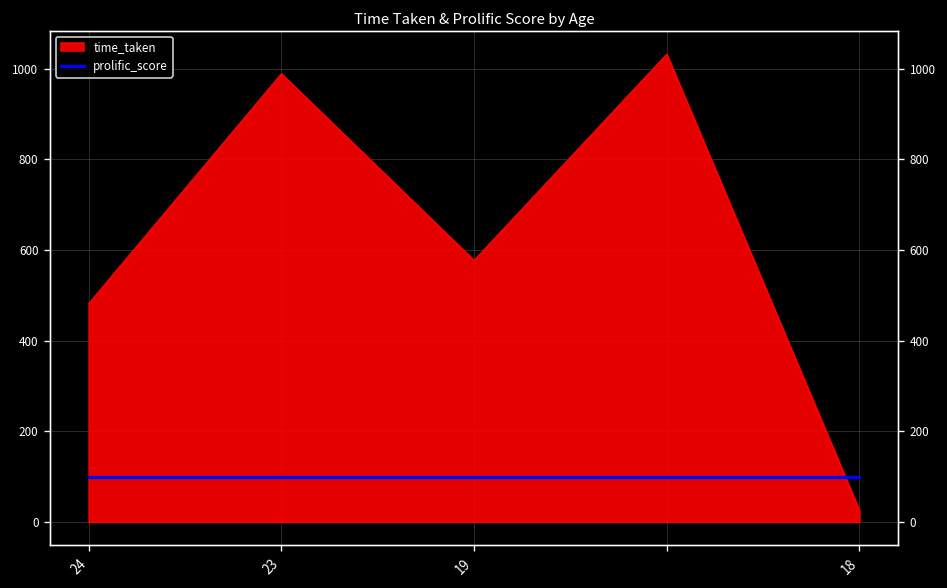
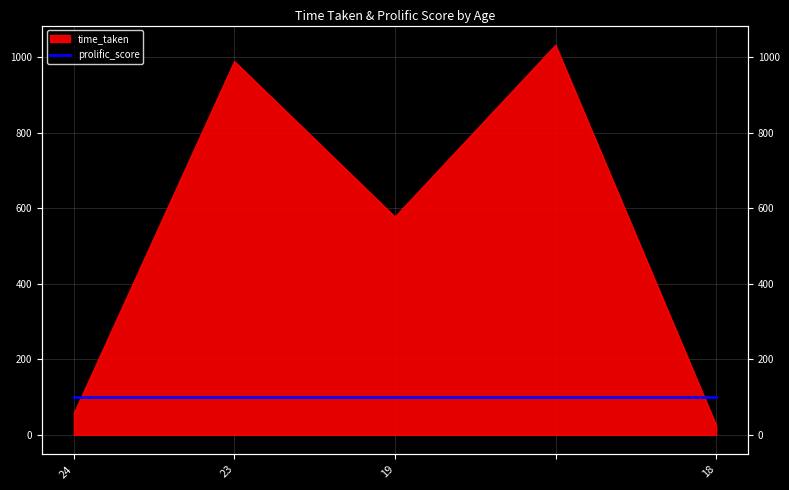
time_taken, 24: 480 -> 60
